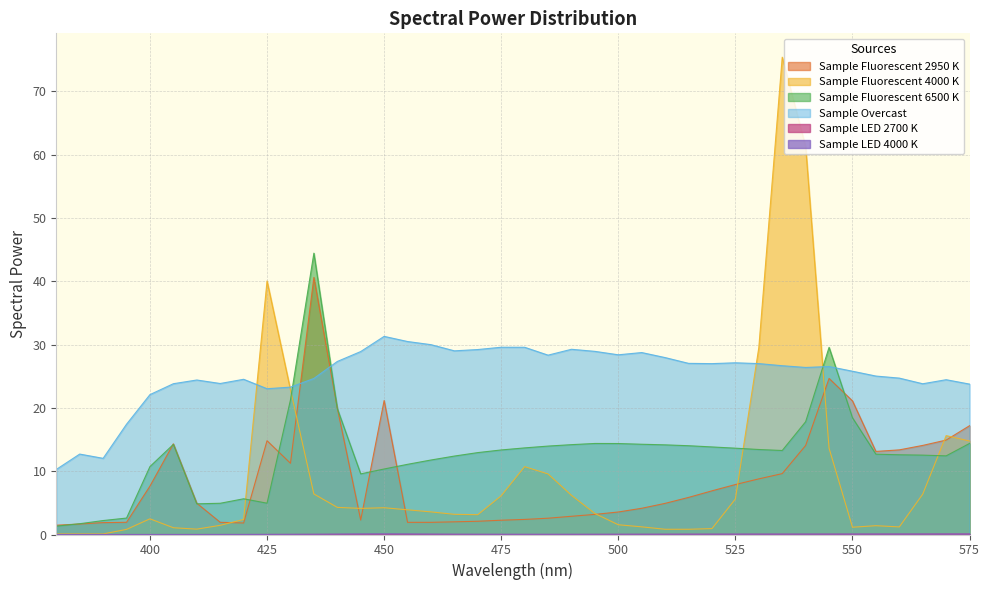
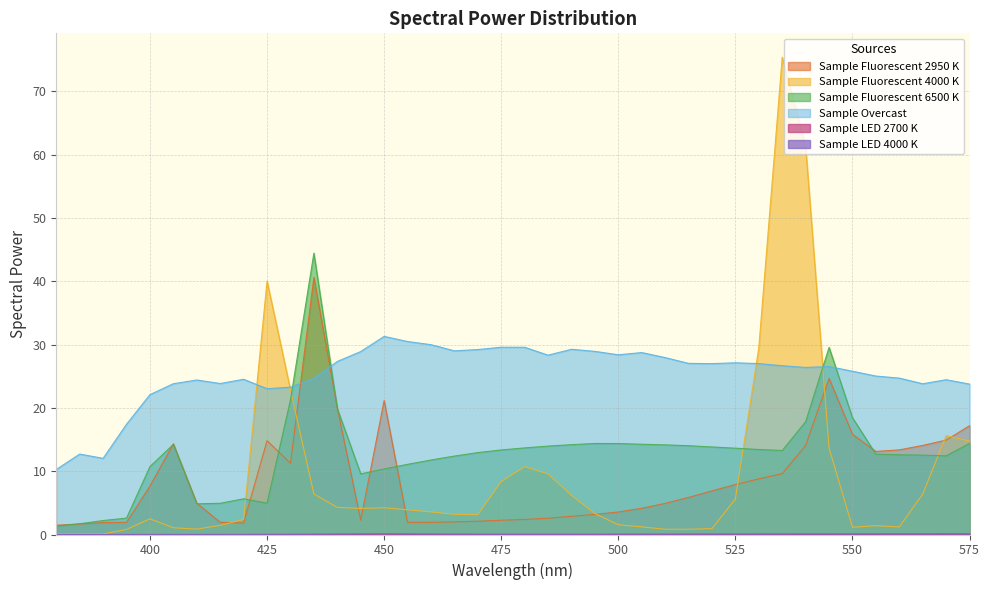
Sample Fluorescent 4000 K, 475: 6 -> 8
Sample Fluorescent 2950 K, 550: 21 -> 16
